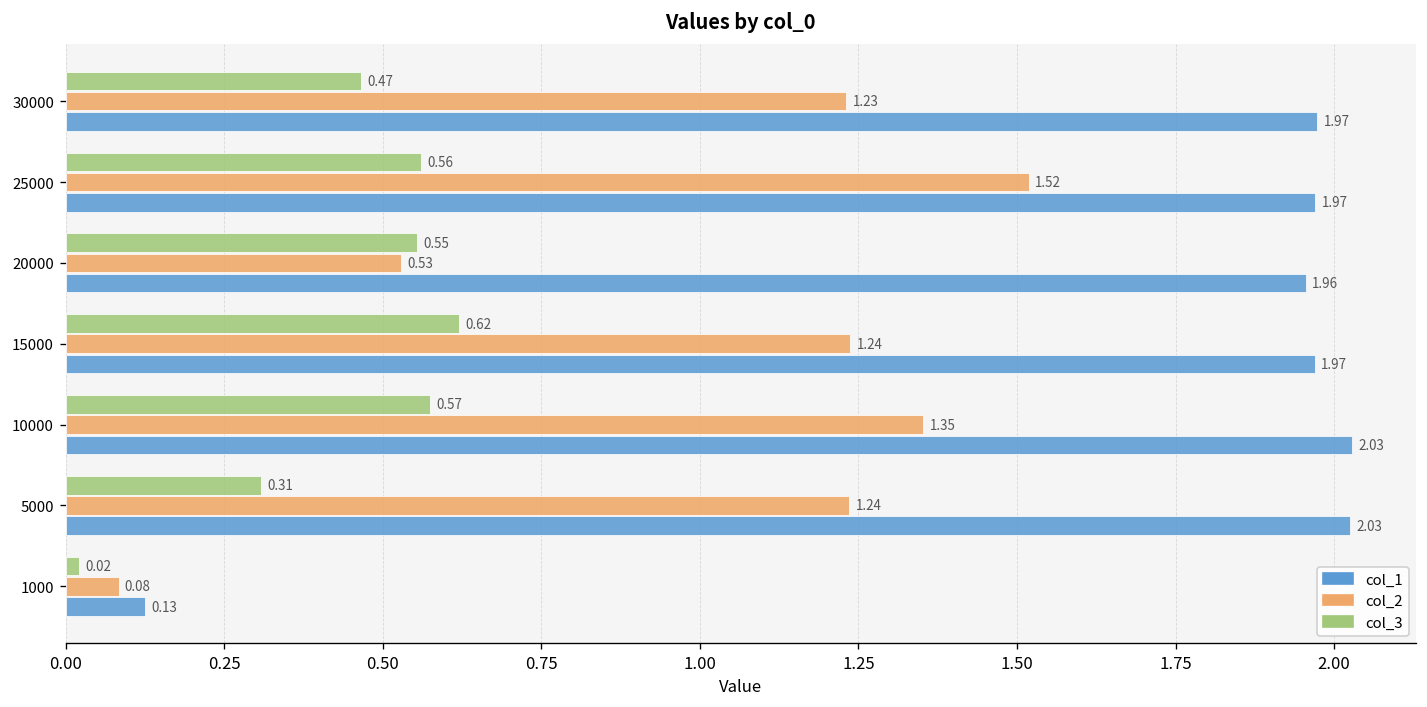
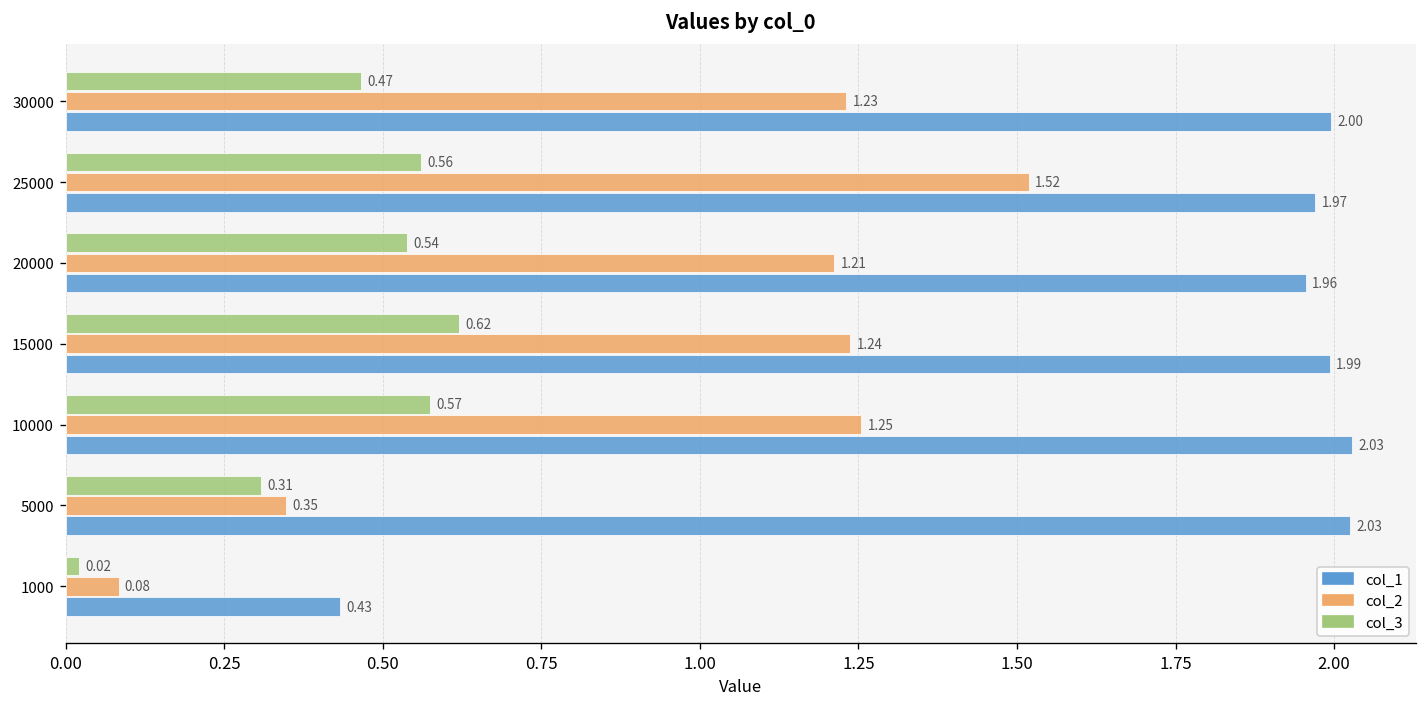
col_1, 30000: 1.97 -> 2.00
col_3, 20000: 0.55 -> 0.54
col_2, 20000: 0.53 -> 1.21
col_1, 15000: 1.97 -> 1.99
col_2, 10000: 1.35 -> 1.25
col_2, 5000: 1.24 -> 0.35
col_1, 1000: 0.13 -> 0.43
